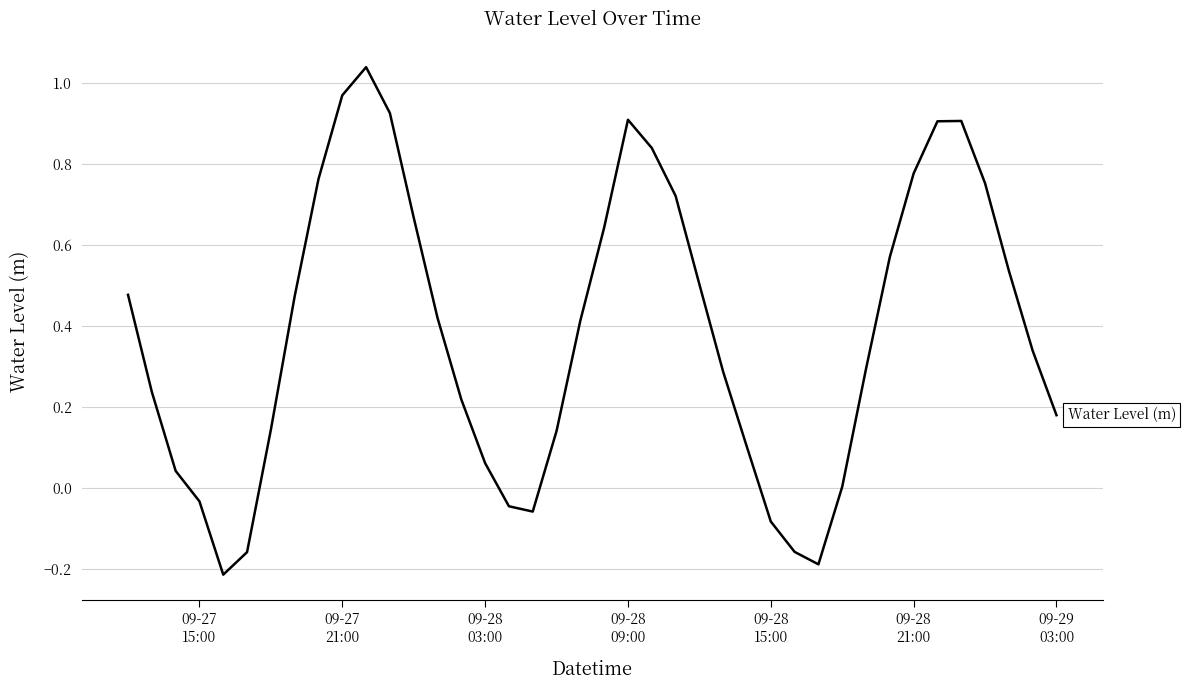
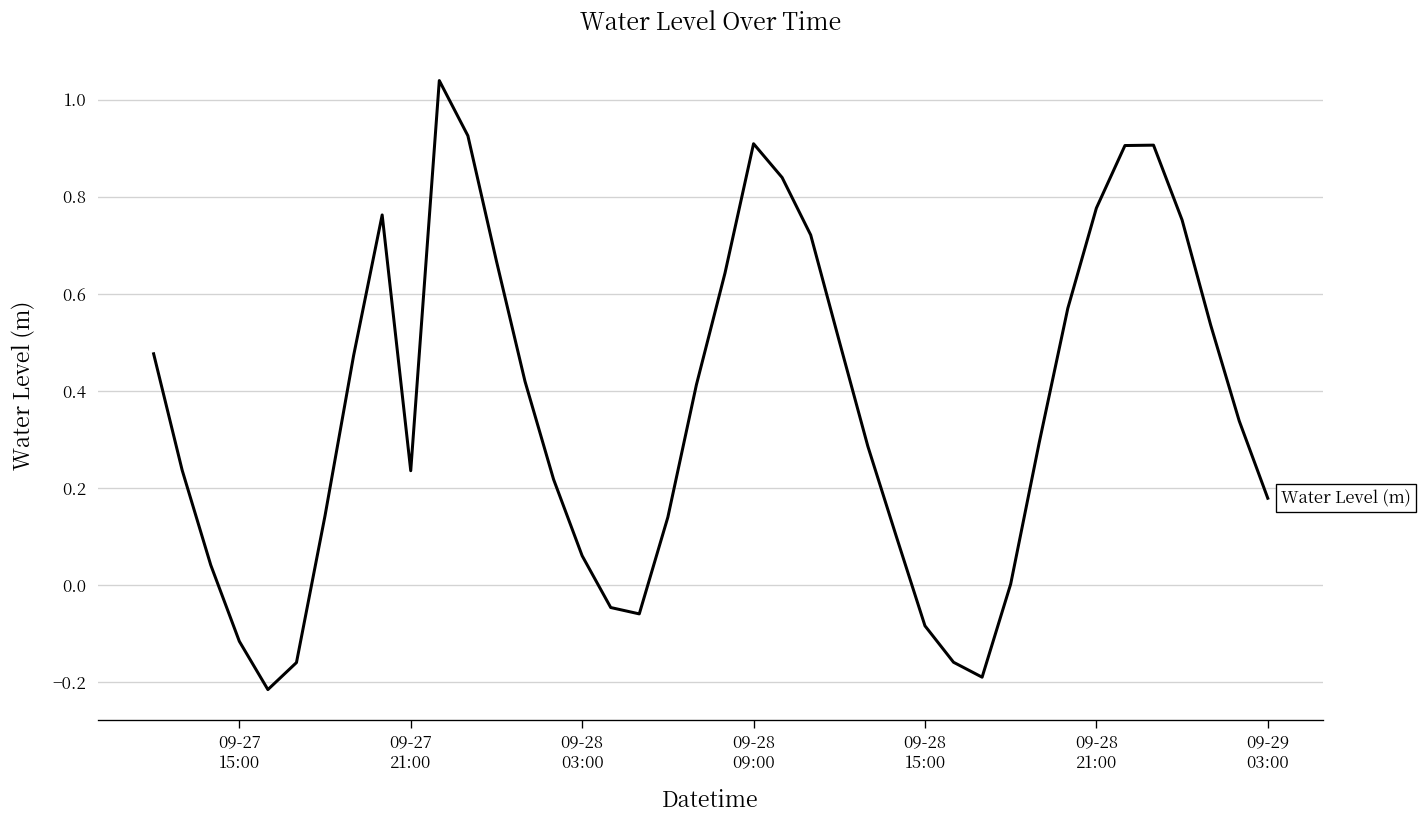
09-27 15:00: -0.03 -> -0.12
09-27 21:00: 0.97 -> 0.24
